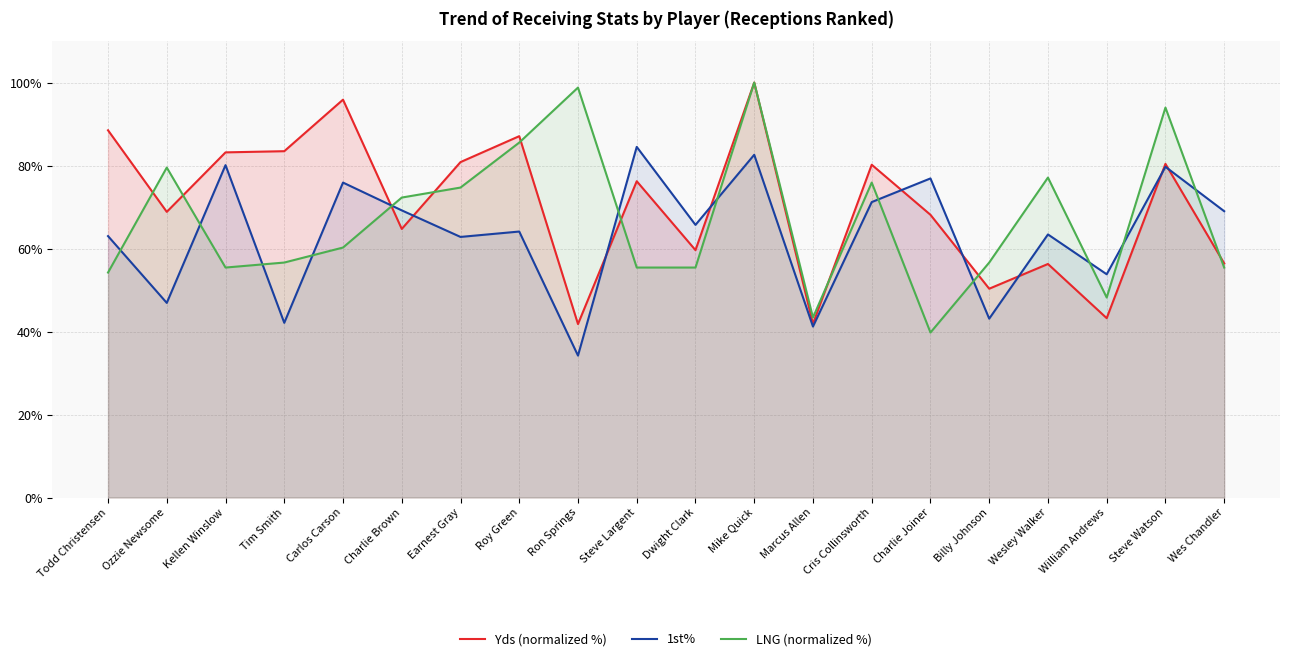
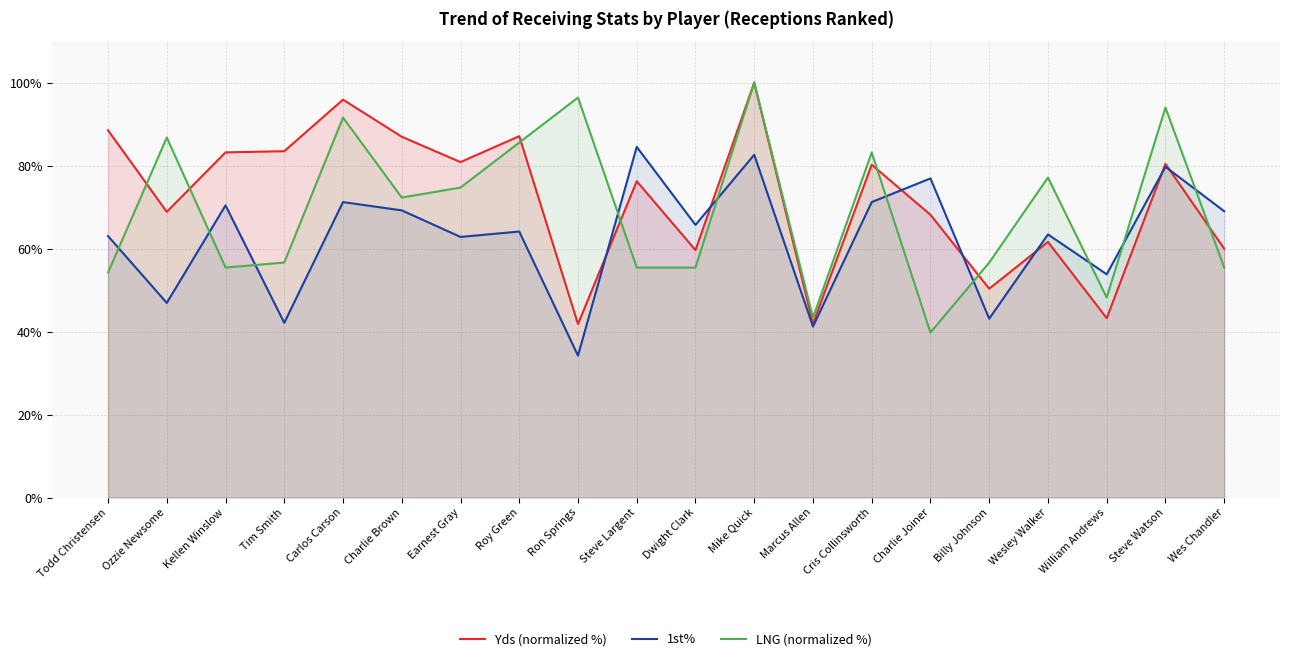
LNG (normalized %), Ozzie Newsome: 80% -> 87%
1st%, Kellen Winslow: 80% -> 70%
1st%, Carlos Carson: 76% -> 71%
LNG (normalized %), Carlos Carson: 60% -> 92%
Yds (normalized %), Charlie Brown: 65% -> 87%
LNG (normalized %), Ron Springs: 99% -> 96%
LNG (normalized %), Cris Collinsworth: 76% -> 83%
Yds (normalized %), Wesley Walker: 56% -> 62%
Yds (normalized %), Wes Chandler: 56% -> 60%
